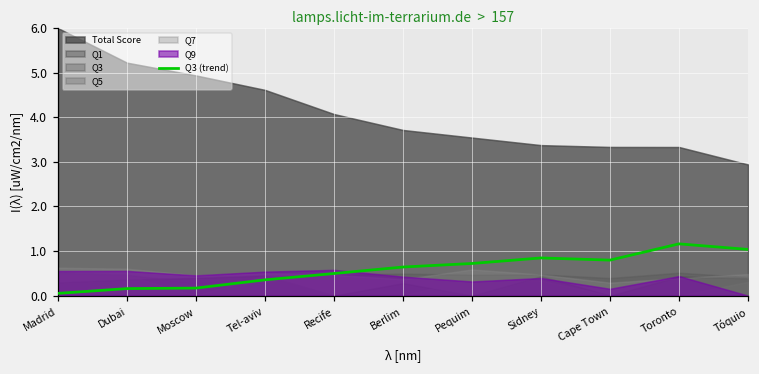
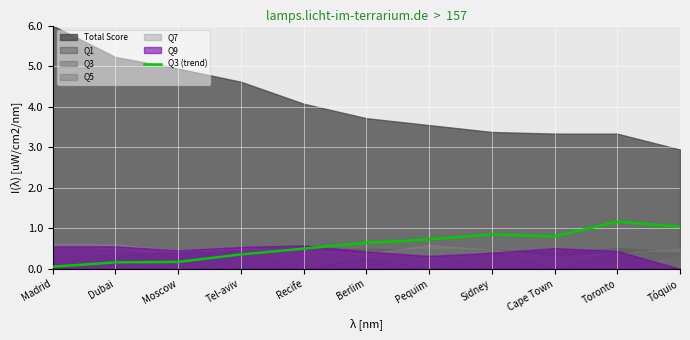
Q9, Cape Town: 0.2 -> 0.5
